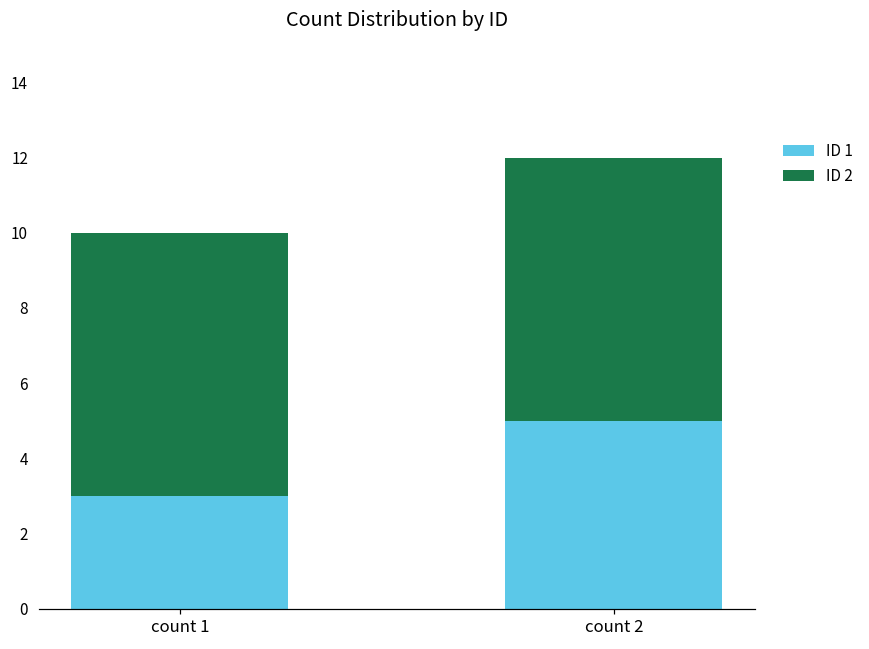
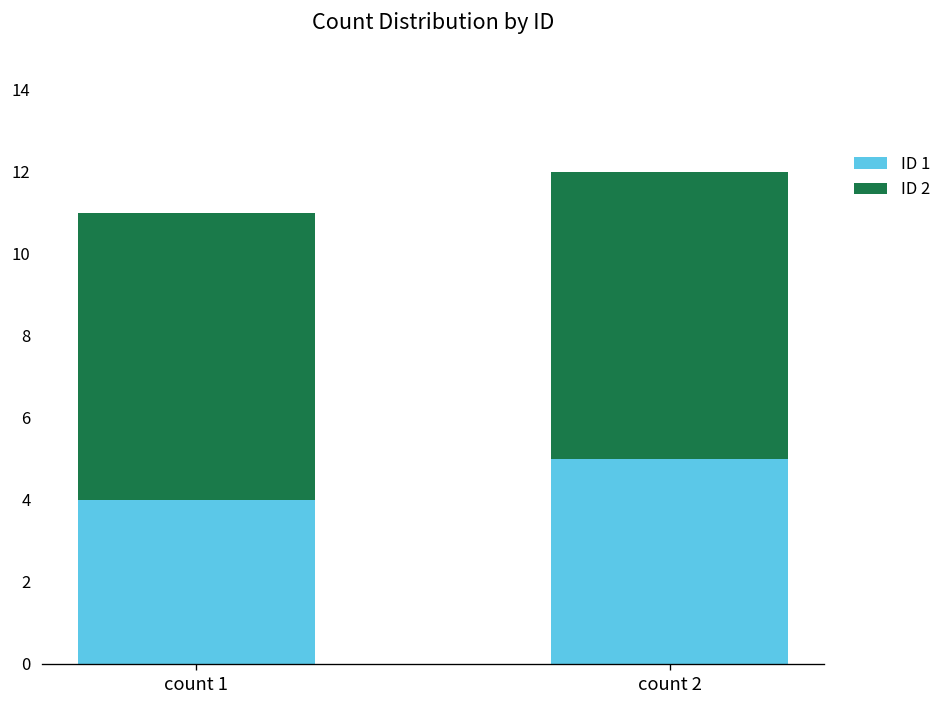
ID 1, count 1: 3 -> 4
